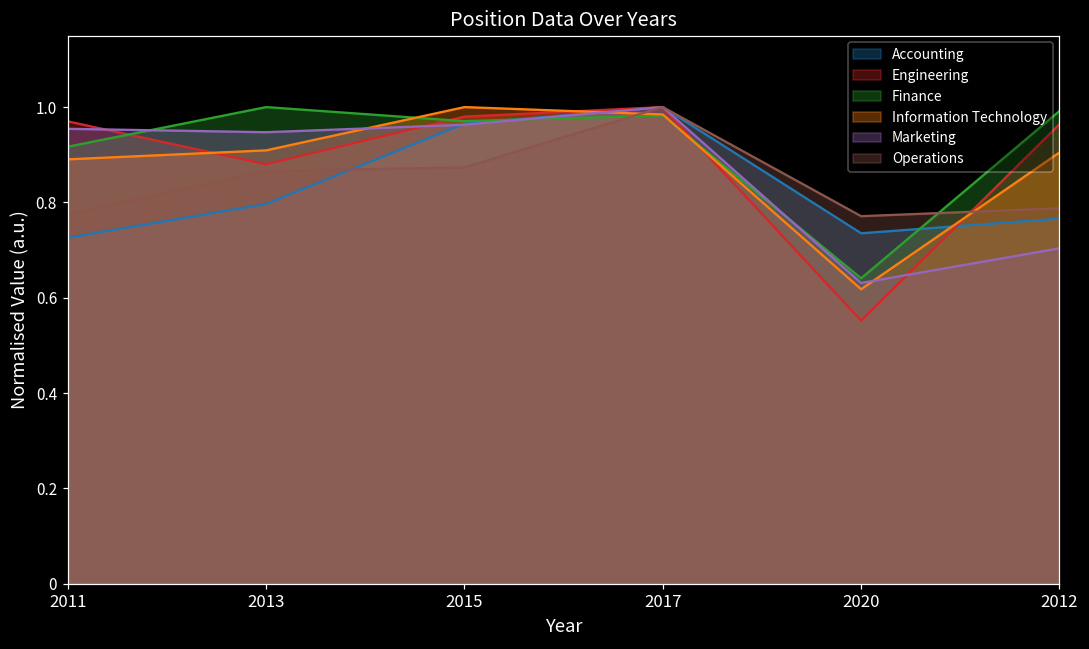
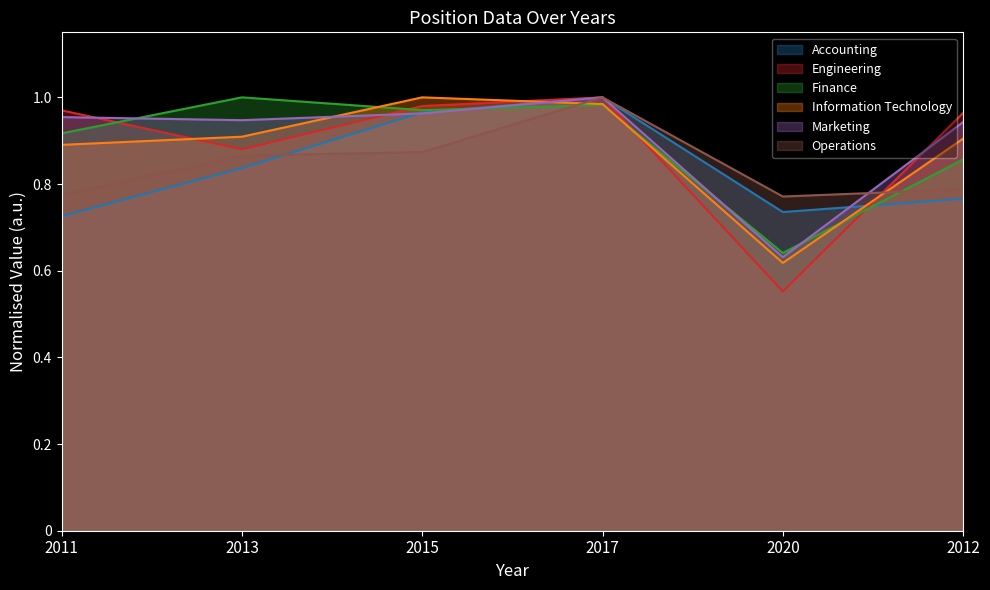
Accounting, 2013: 0.80 -> 0.84
Finance, 2012: 0.99 -> 0.86
Marketing, 2012: 0.70 -> 0.94
